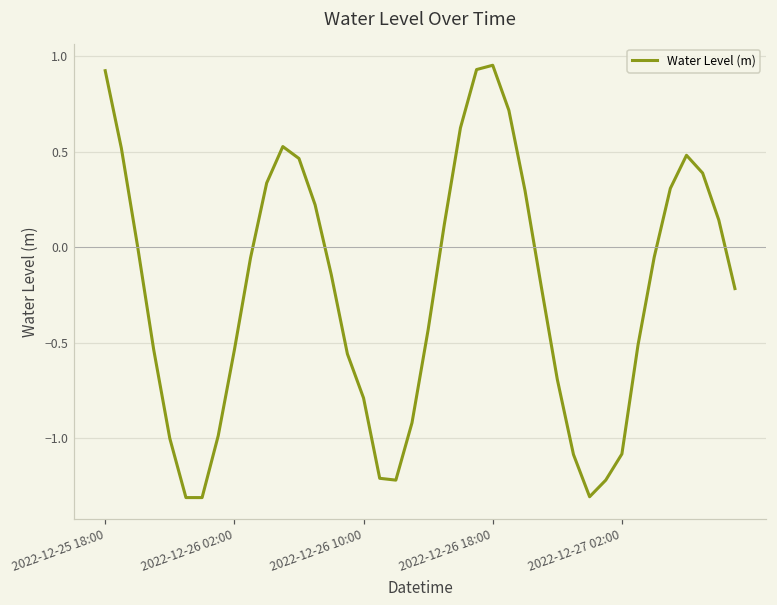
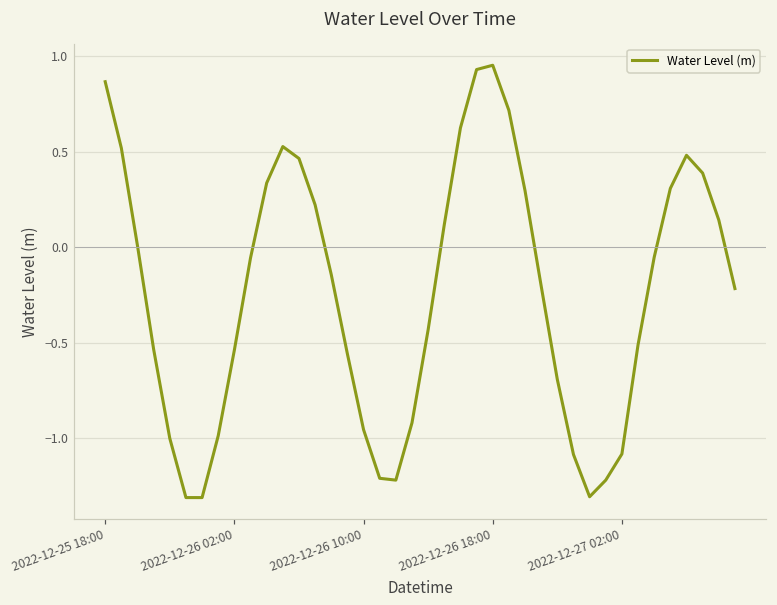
2022-12-25 18:00: 0.92 -> 0.87
2022-12-26 10:00: -0.79 -> -0.95
